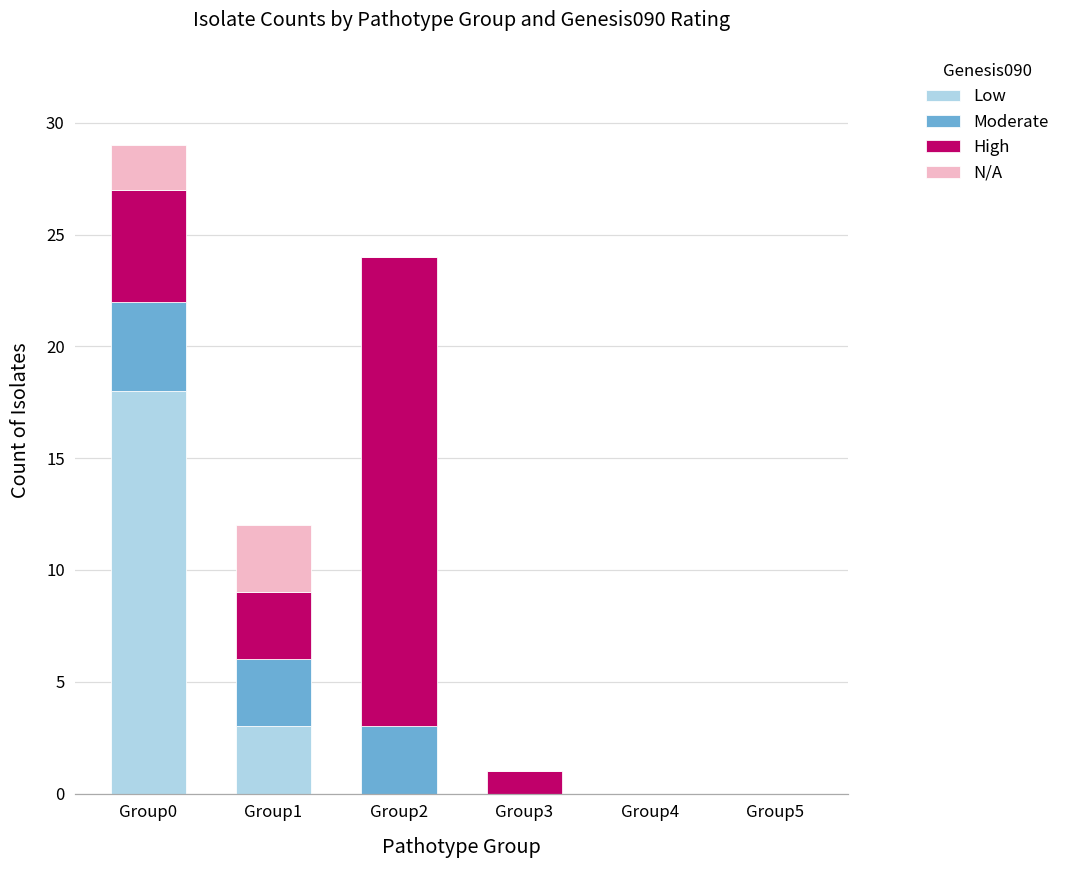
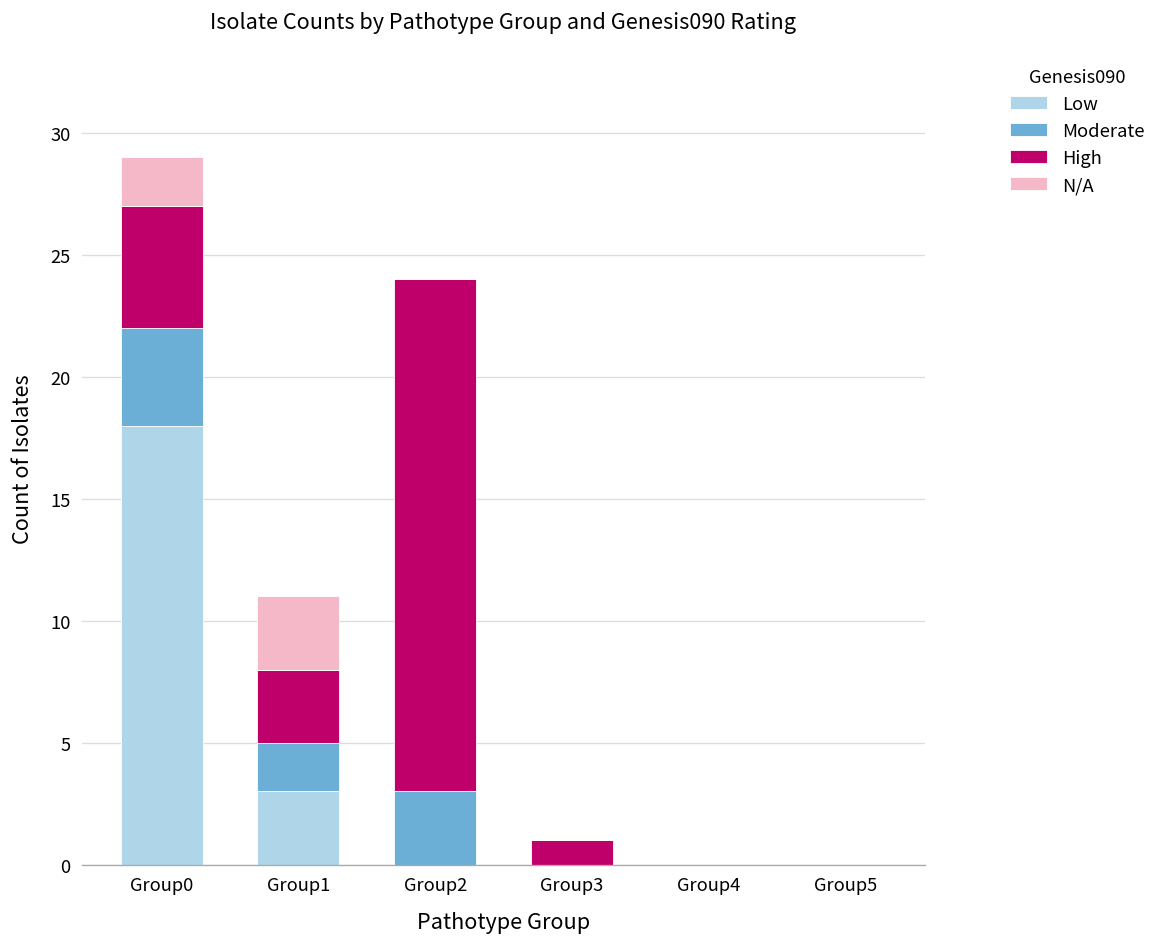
Moderate, Group1: 3 -> 2
